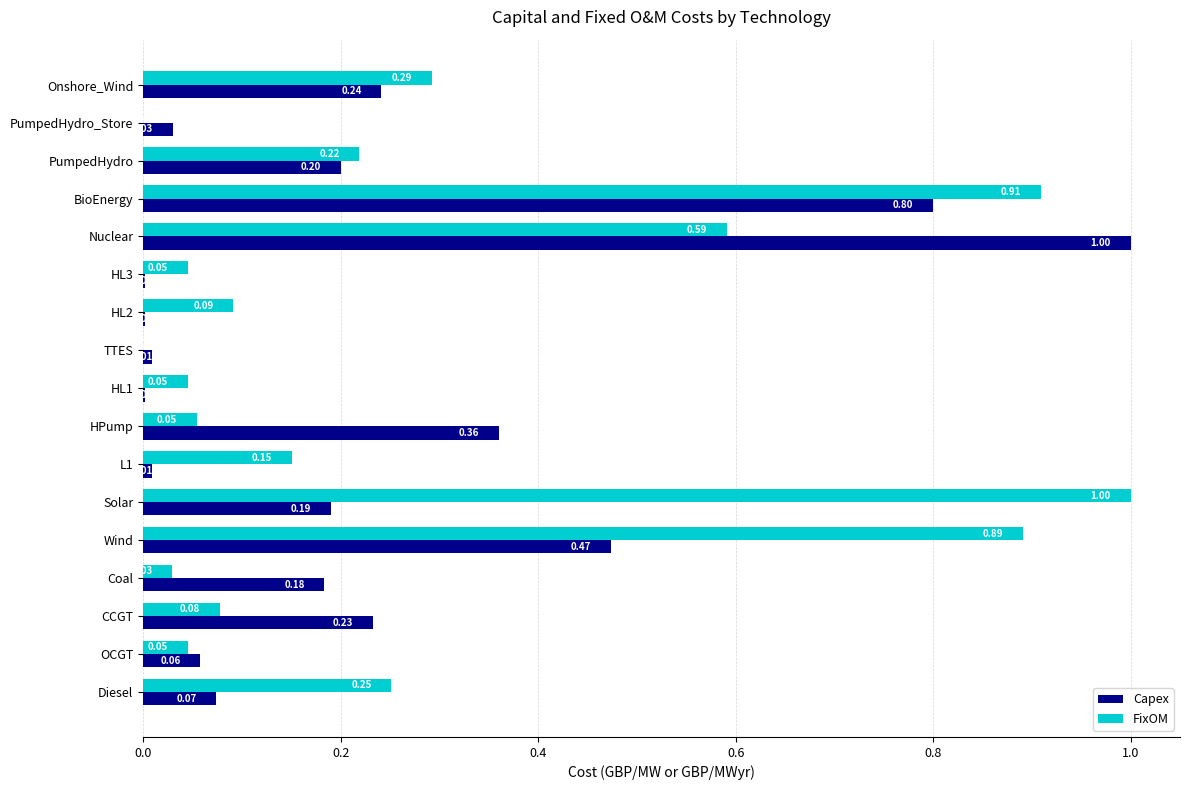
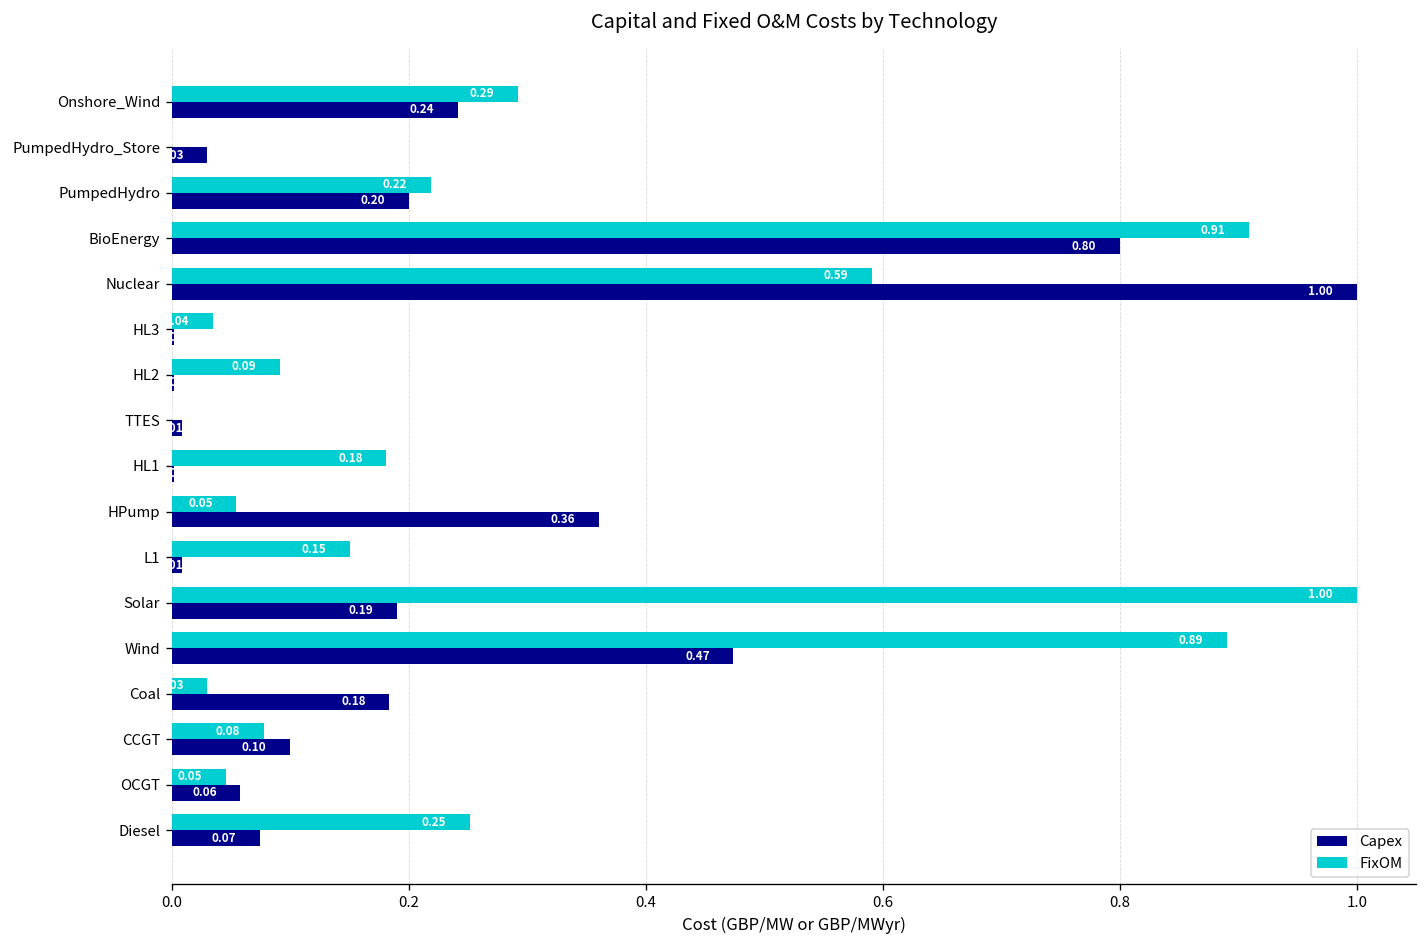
FixOM, HL3: 0.05 -> 0.04
FixOM, HL1: 0.05 -> 0.18
Capex, CCGT: 0.23 -> 0.10
